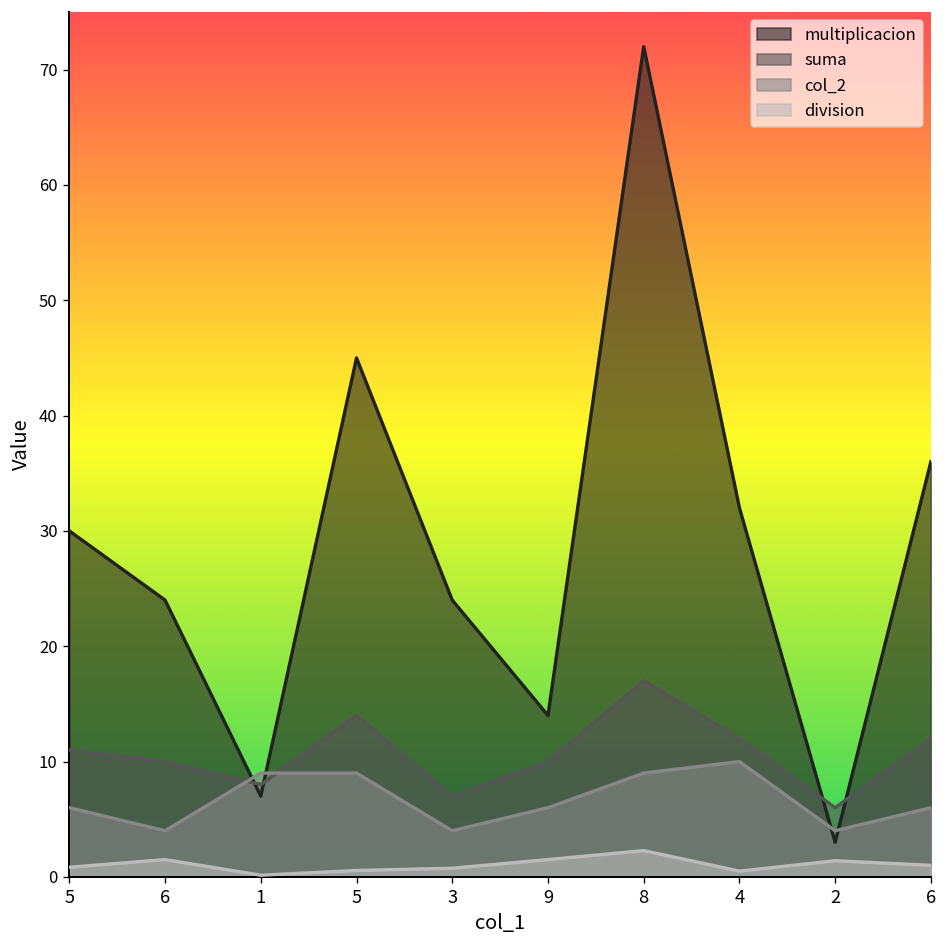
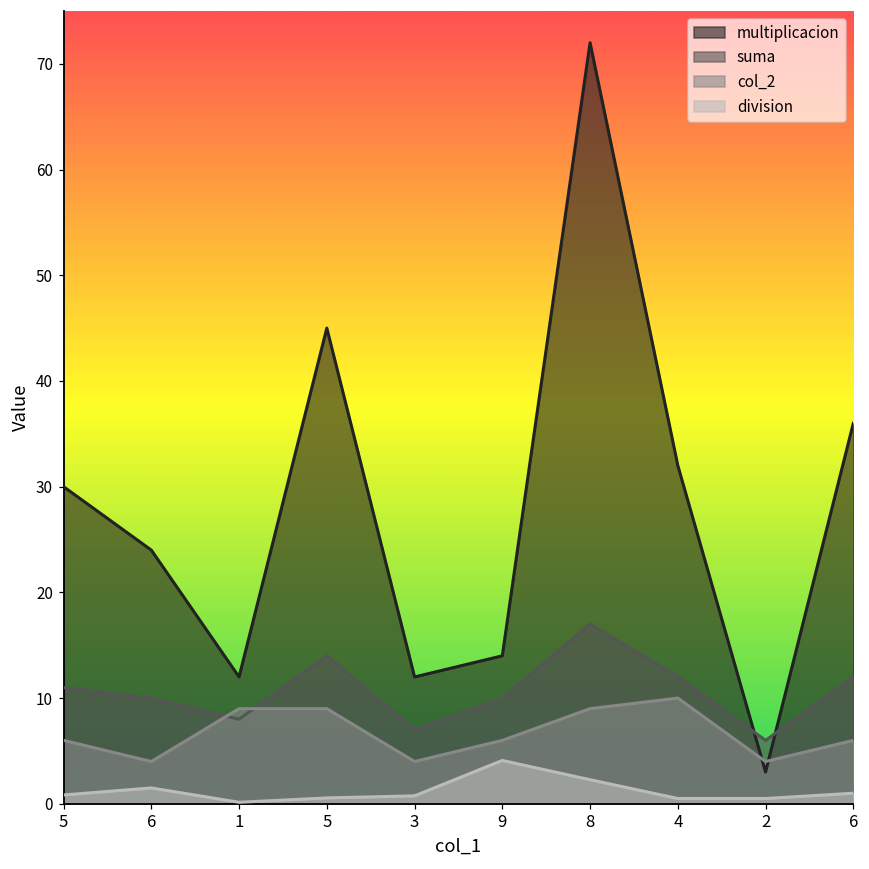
multiplicacion, 1: 7 -> 12
multiplicacion, 3: 24 -> 12
division, 9: 2 -> 4
division, 2: 1.4 -> 0.5
